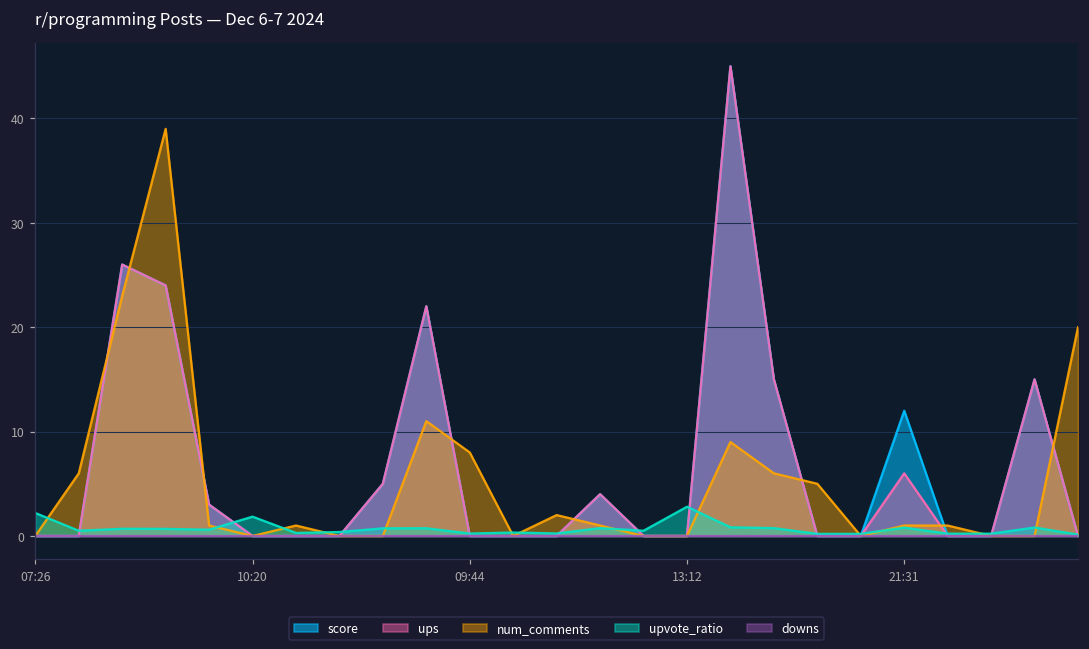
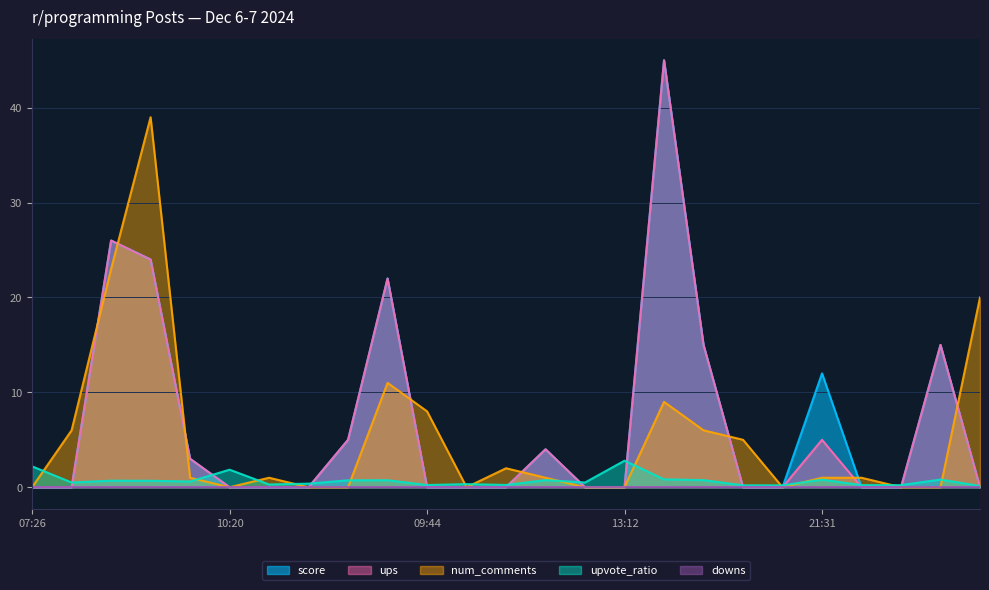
ups, 21:31: 6 -> 5
